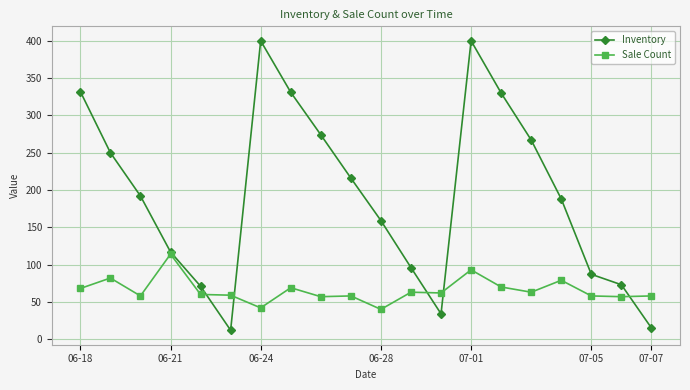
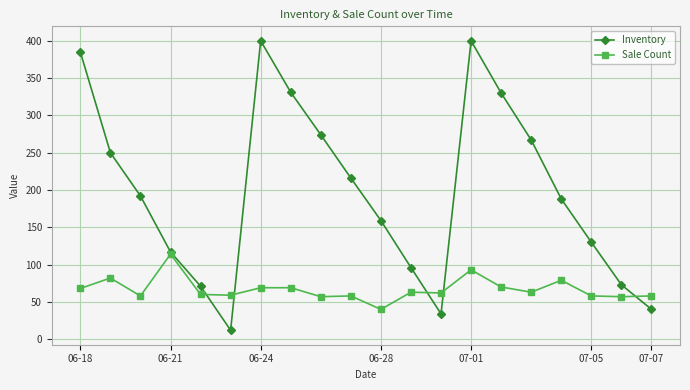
Inventory, 06-18: 330 -> 390
Sale Count, 06-24: 40 -> 70
Inventory, 07-05: 90 -> 130
Inventory, 07-07: 20 -> 40
